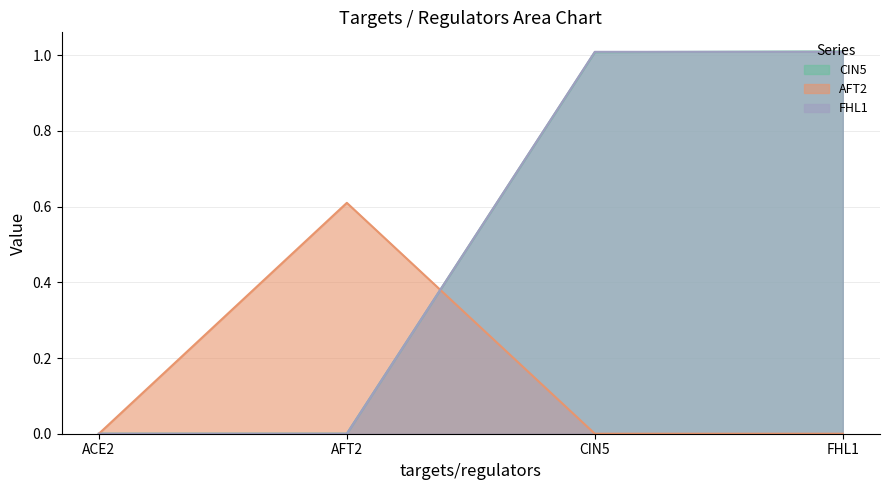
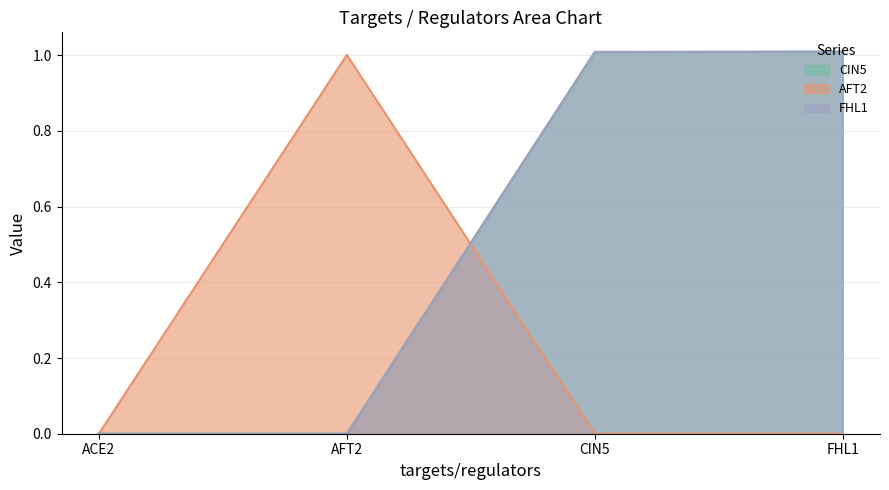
AFT2, AFT2: 0.61 -> 1.00
